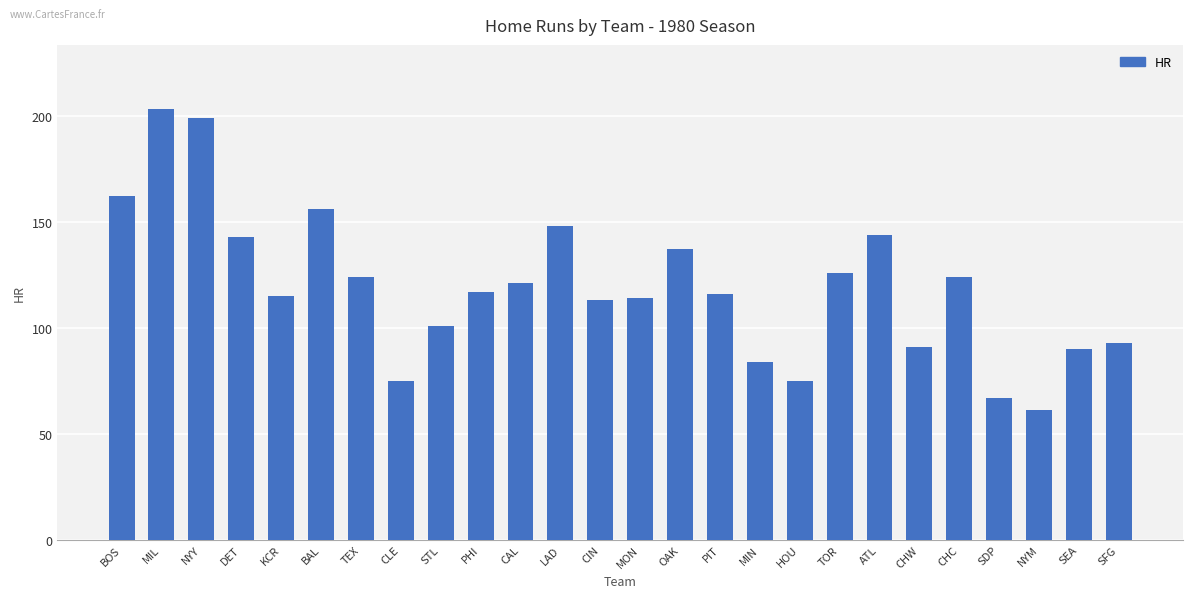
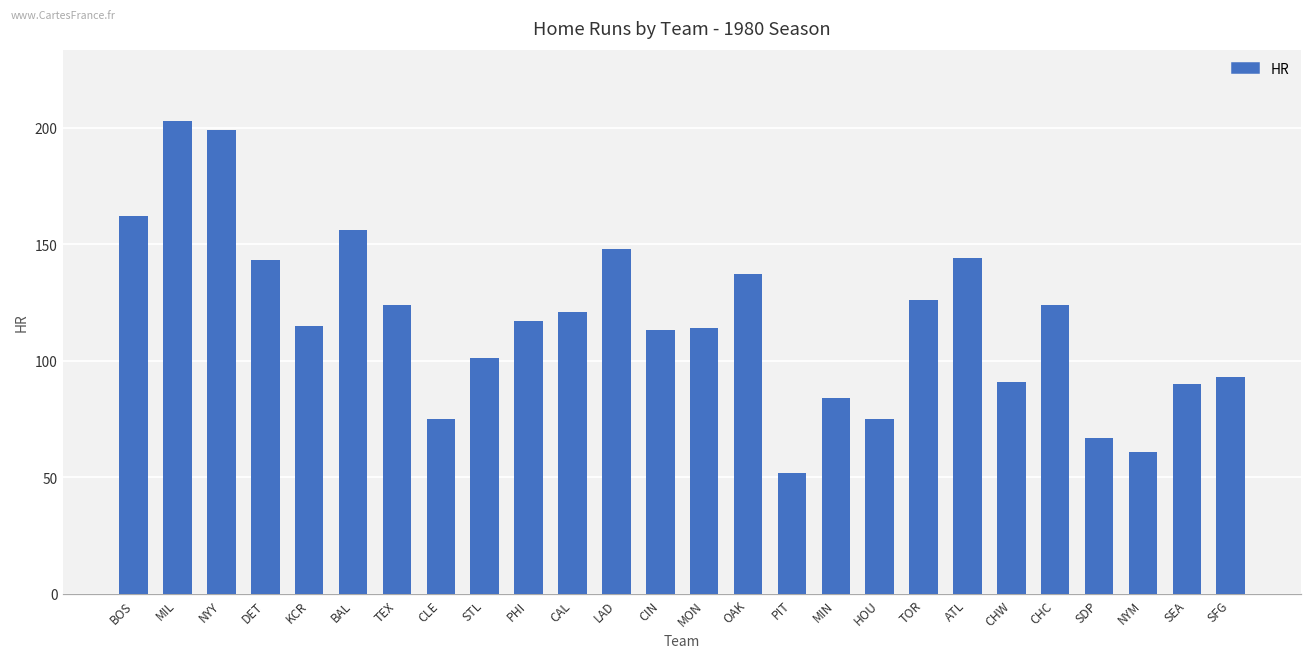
PIT: 116 -> 52
